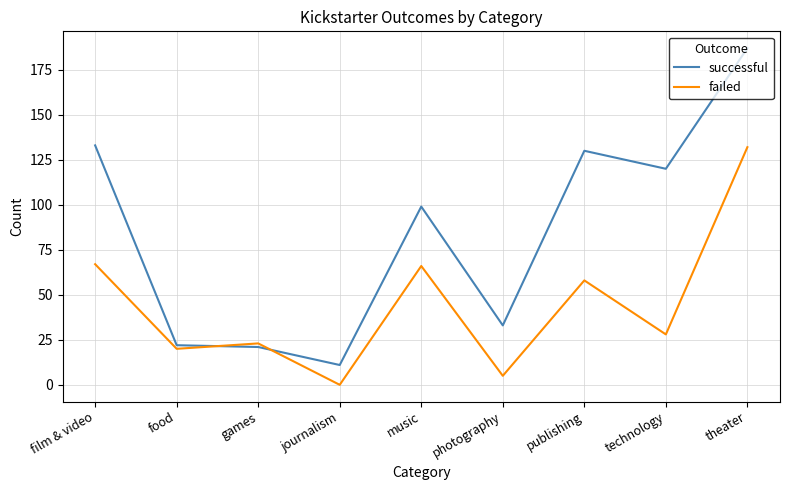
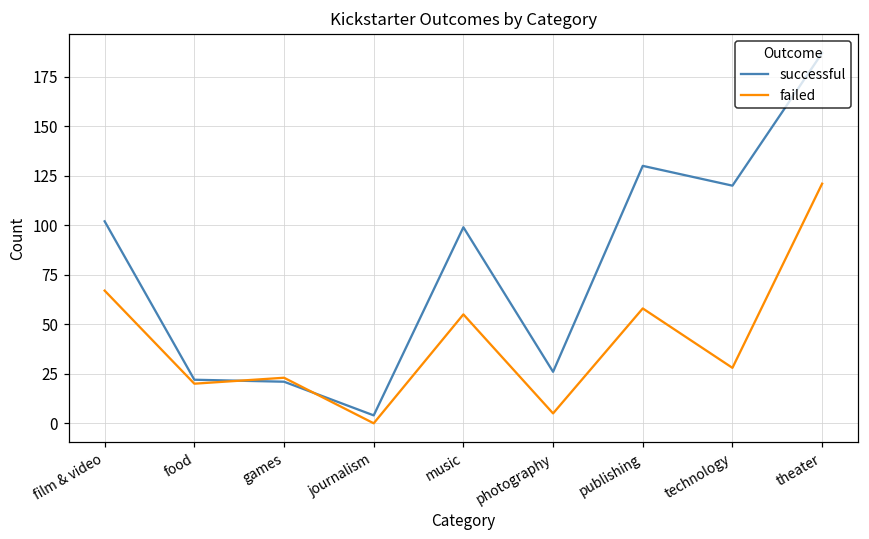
successful, film & video: 133 -> 102
successful, journalism: 11 -> 4
failed, music: 66 -> 55
successful, photography: 33 -> 26
failed, theater: 132 -> 121
